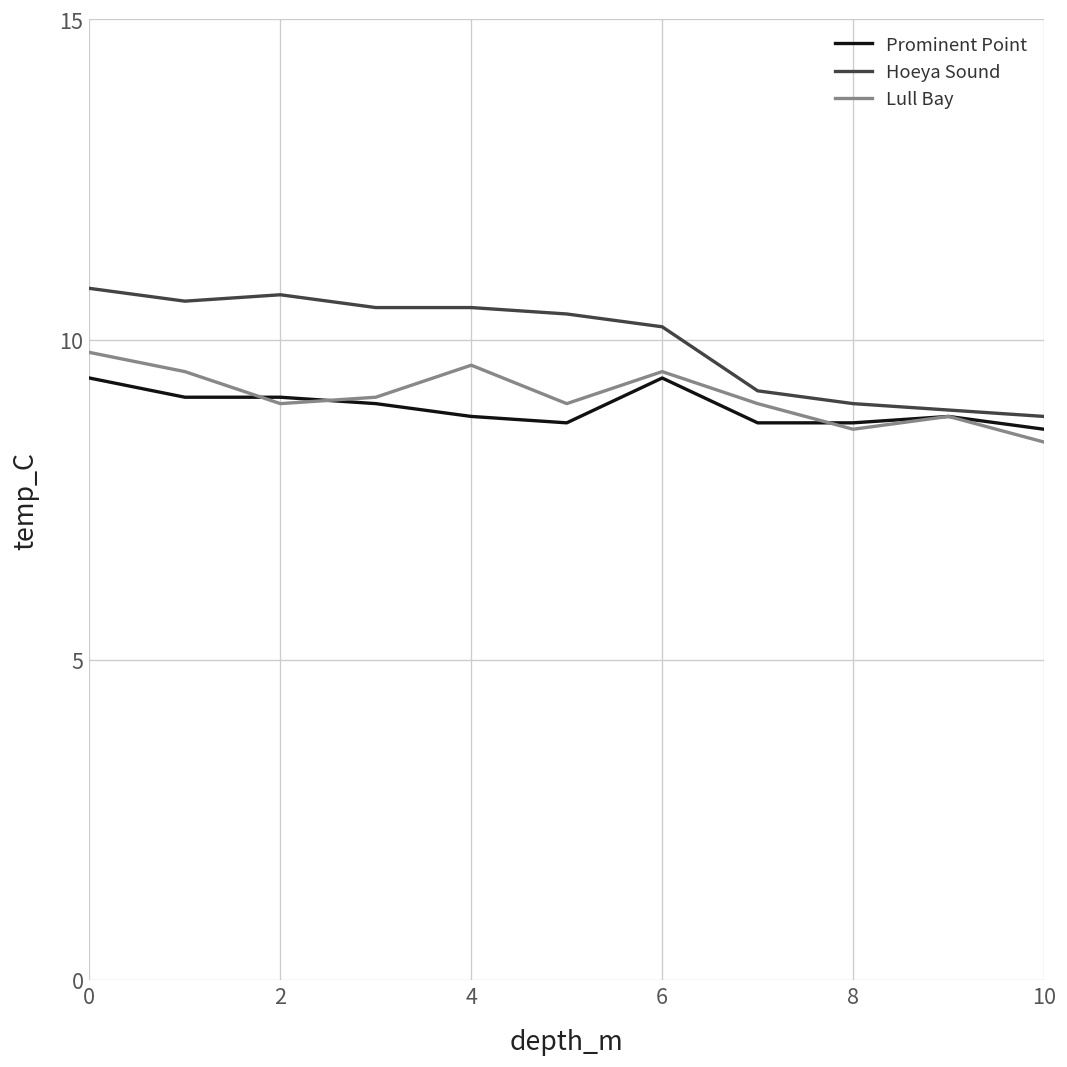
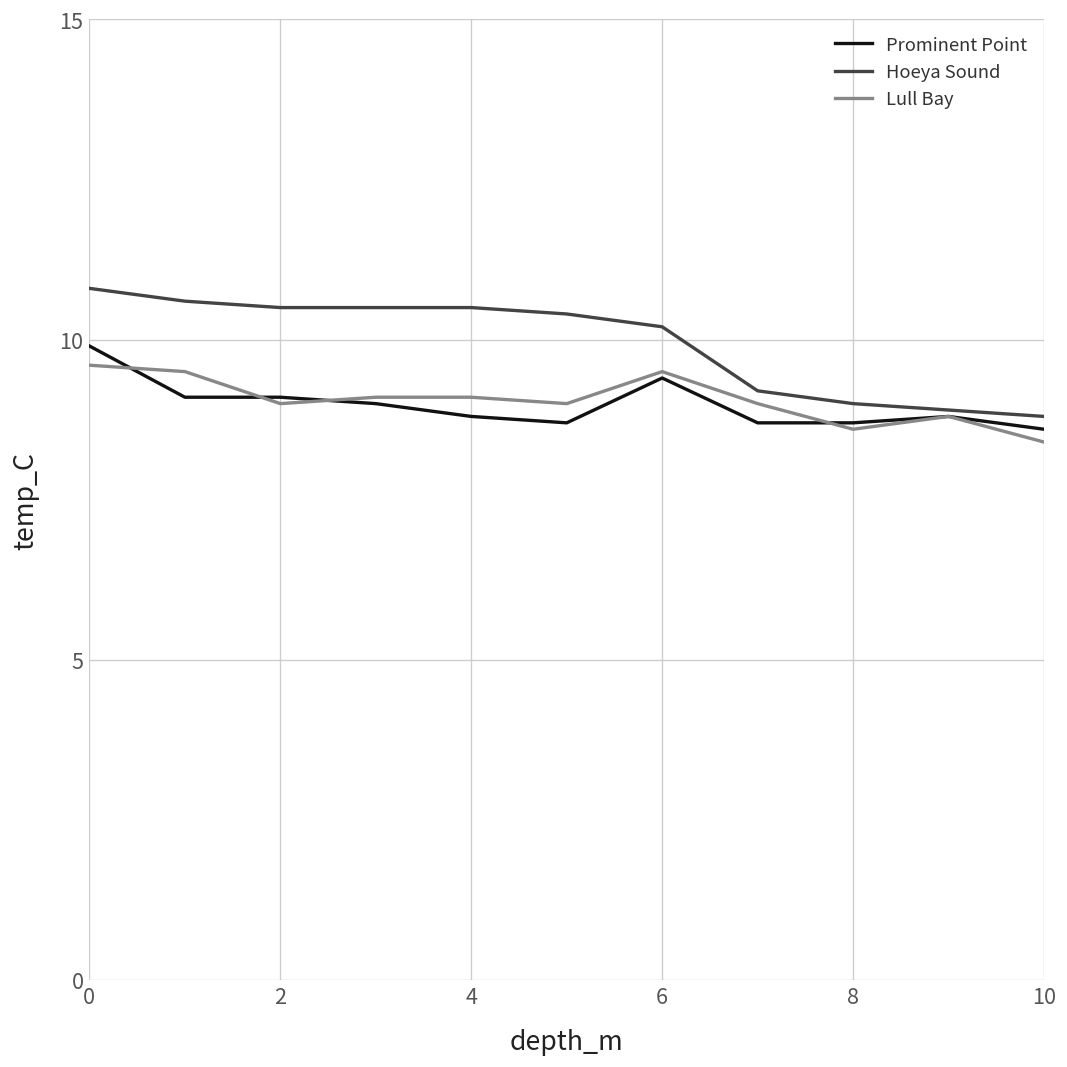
Prominent Point, 0: 9.4 -> 9.9
Lull Bay, 0: 9.8 -> 9.6
Hoeya Sound, 2: 10.7 -> 10.5
Lull Bay, 4: 9.6 -> 9.1
